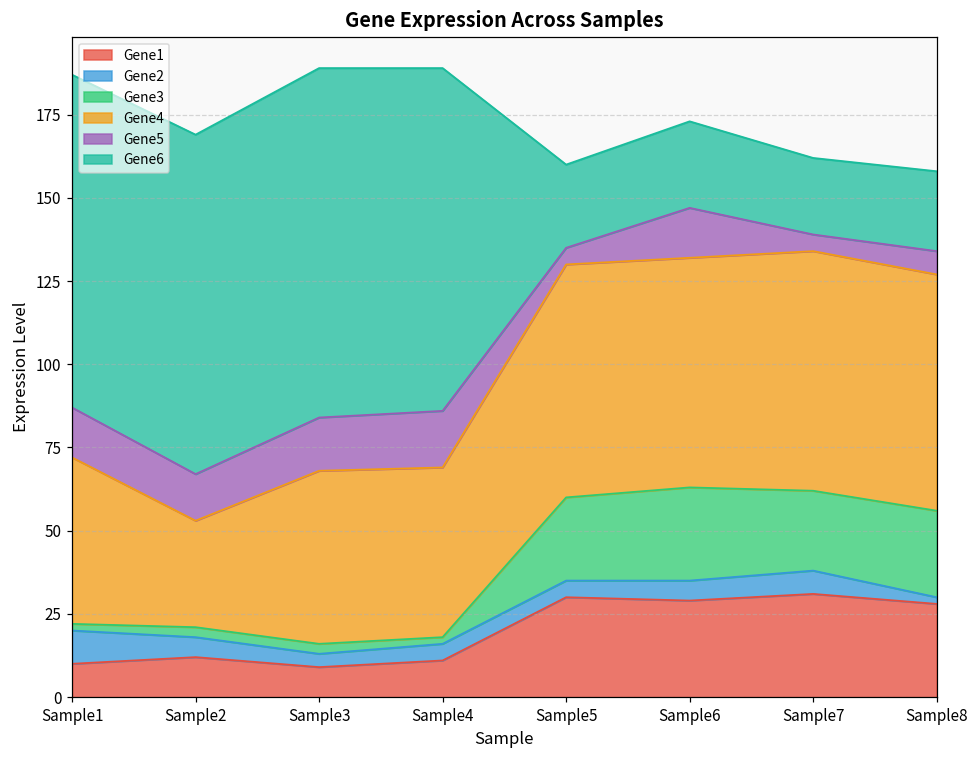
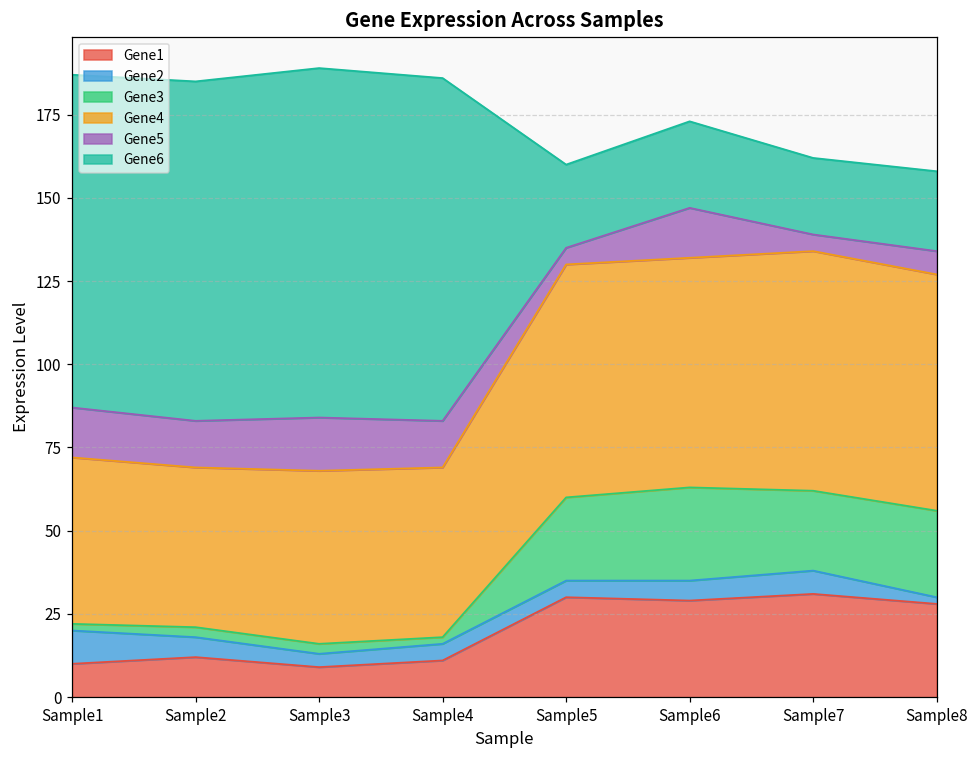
Gene4, Sample2: 32 -> 48
Gene5, Sample4: 17 -> 14
